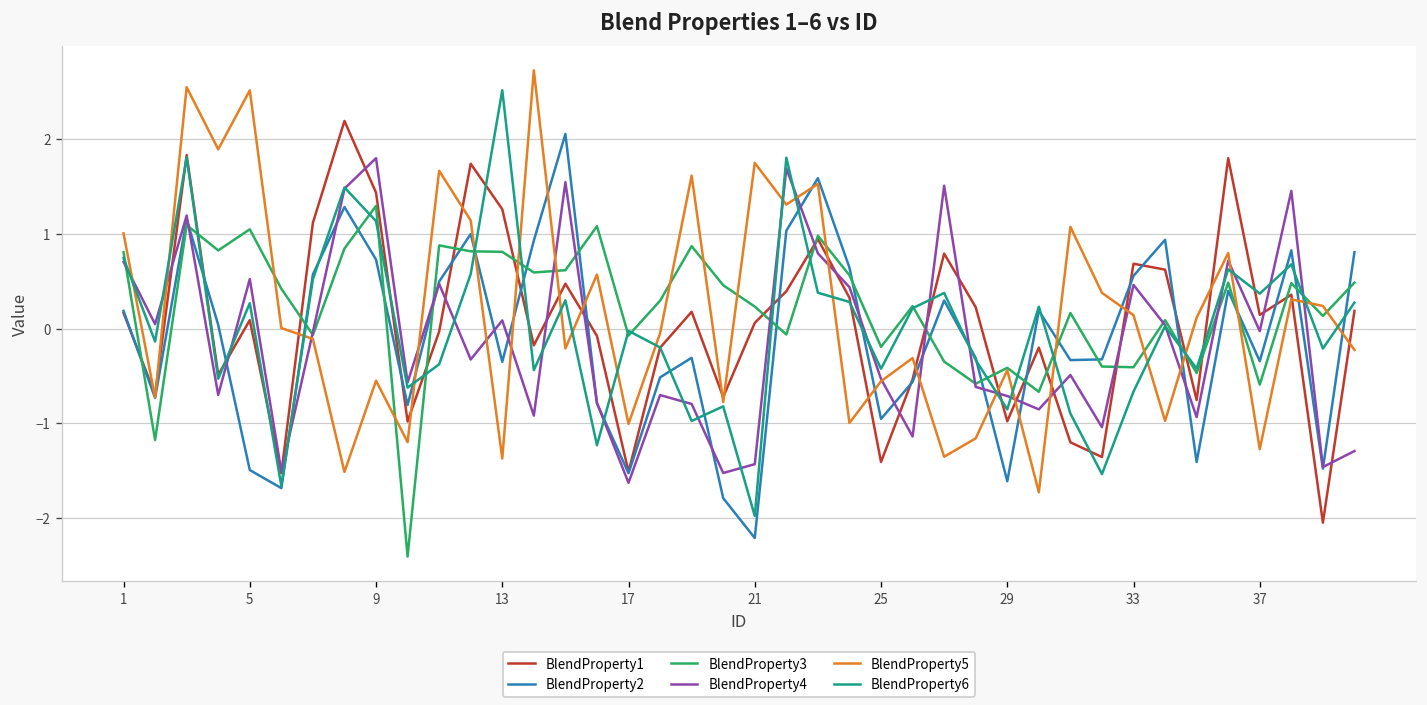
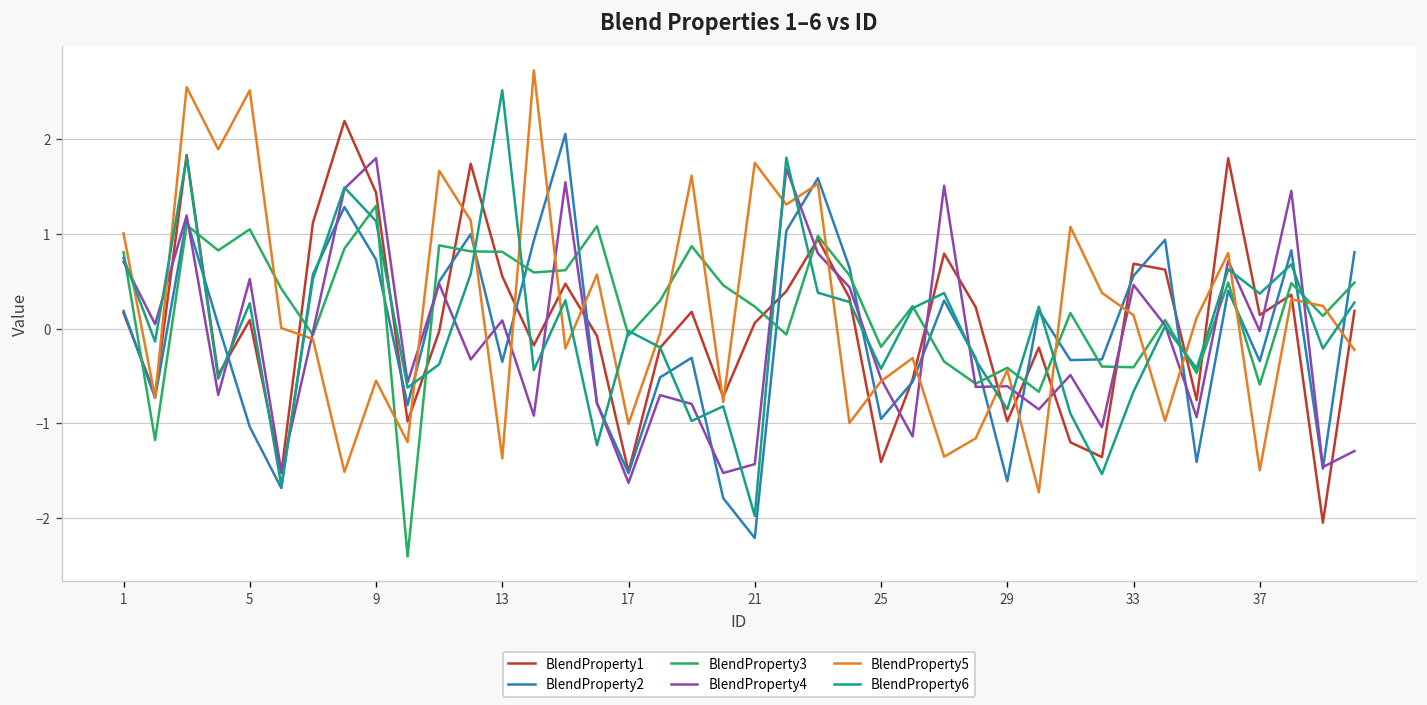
BlendProperty2, 5: -1.5 -> -1.0
BlendProperty1, 13: 1.3 -> 0.6
BlendProperty4, 29: -0.7 -> -0.6
BlendProperty5, 37: -1.3 -> -1.5
